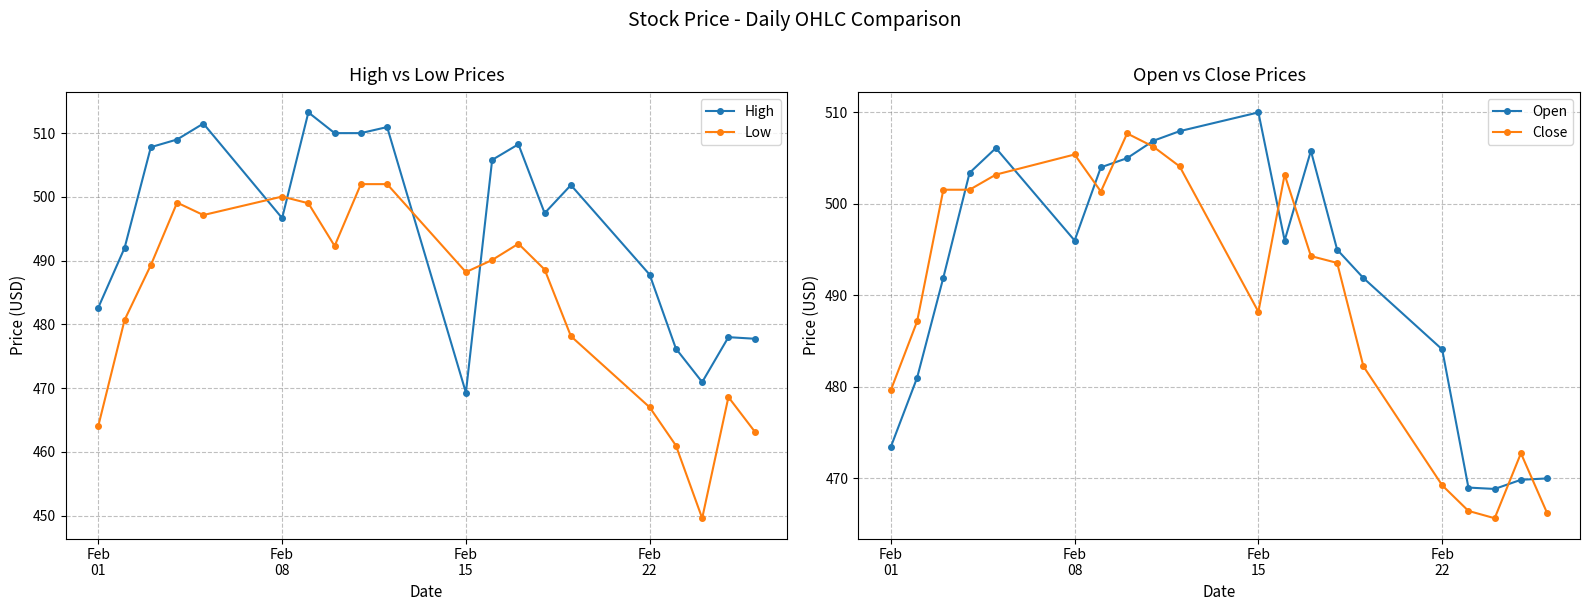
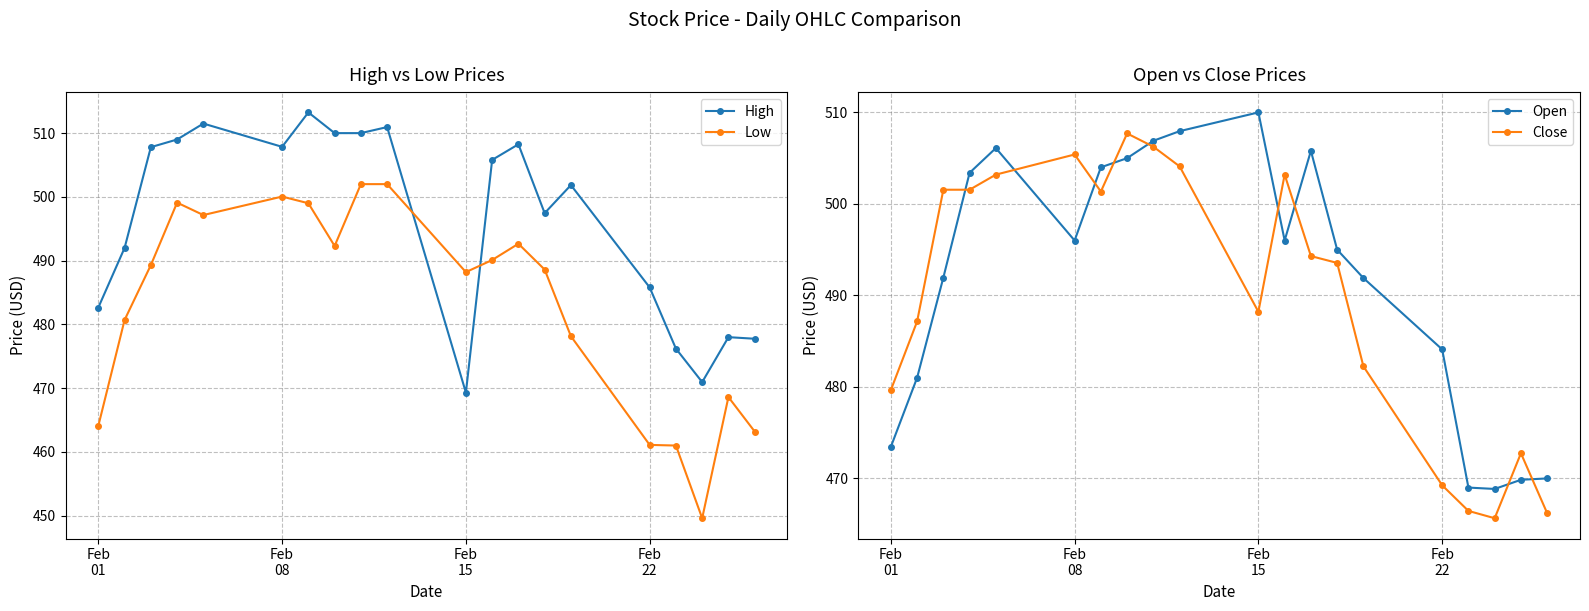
High vs Low Prices, High, Feb 08: 497 -> 508
High vs Low Prices, High, Feb 22: 488 -> 486
High vs Low Prices, Low, Feb 22: 467 -> 461
